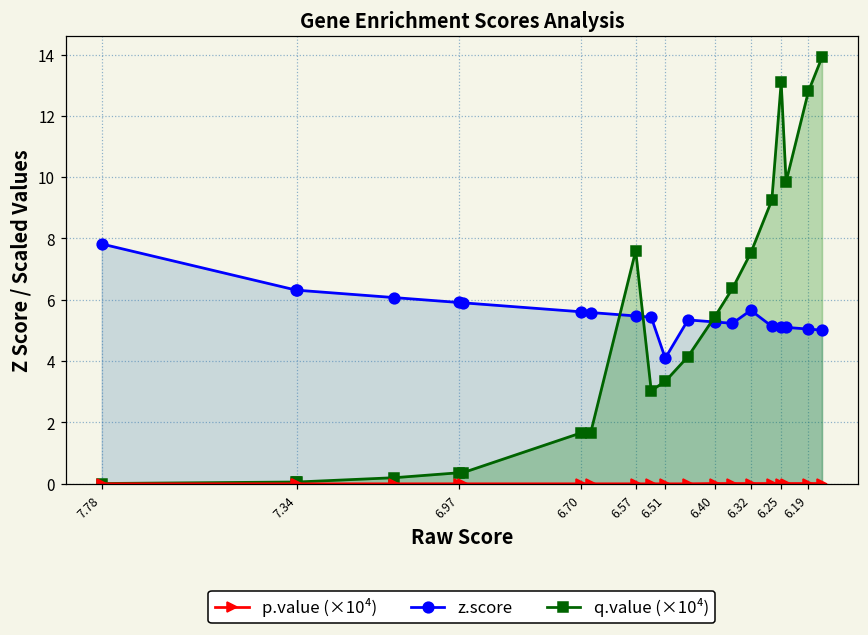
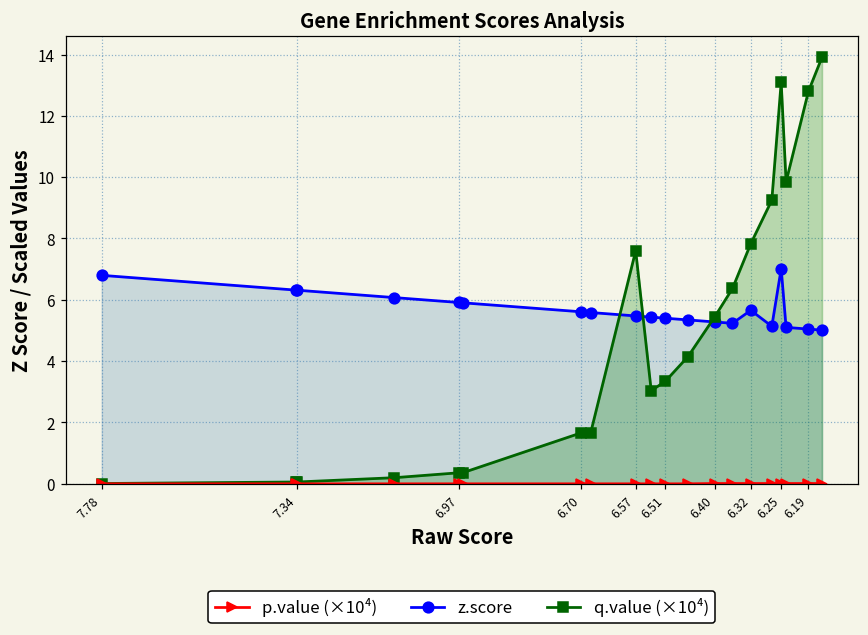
z.score, 7.78: 7.8 -> 6.8
z.score, 6.51: 4.1 -> 5.4
q.value (×10⁴), 6.32: 7.5 -> 7.8
z.score, 6.25: 5.1 -> 7.0
